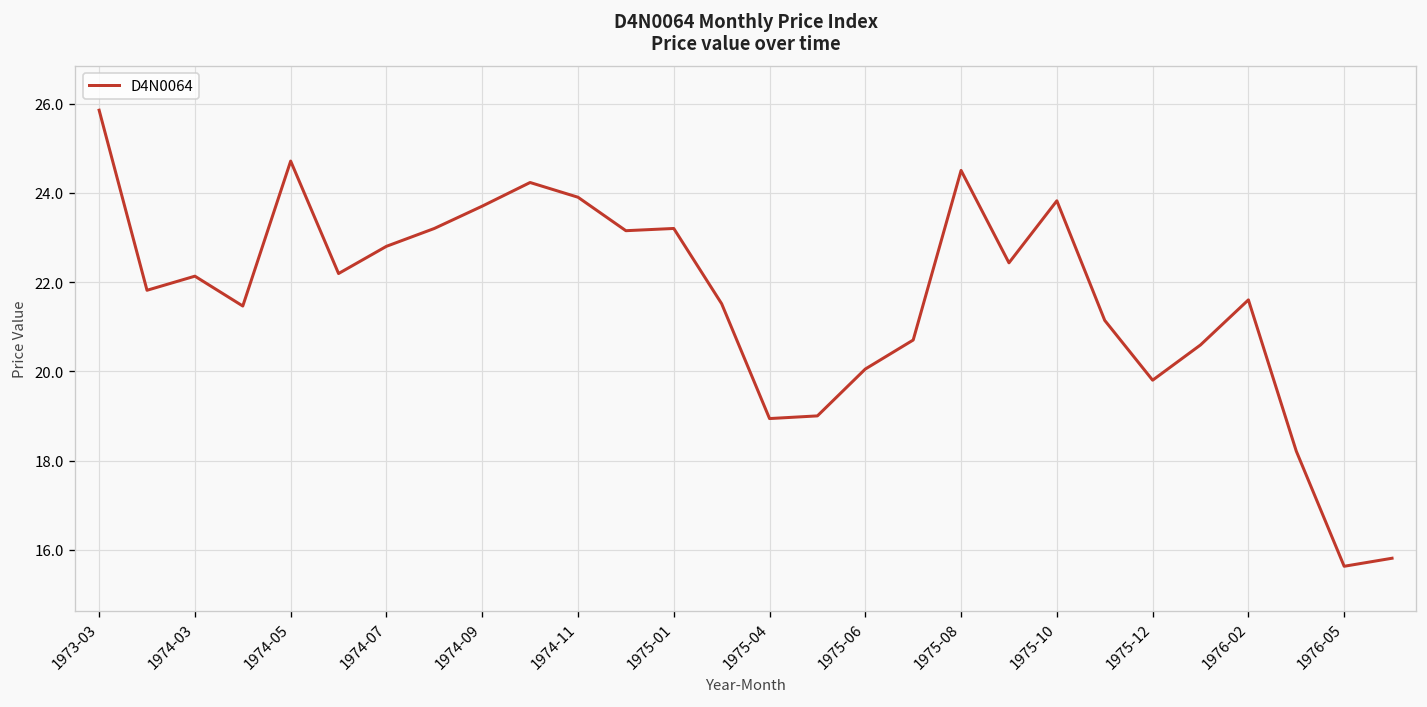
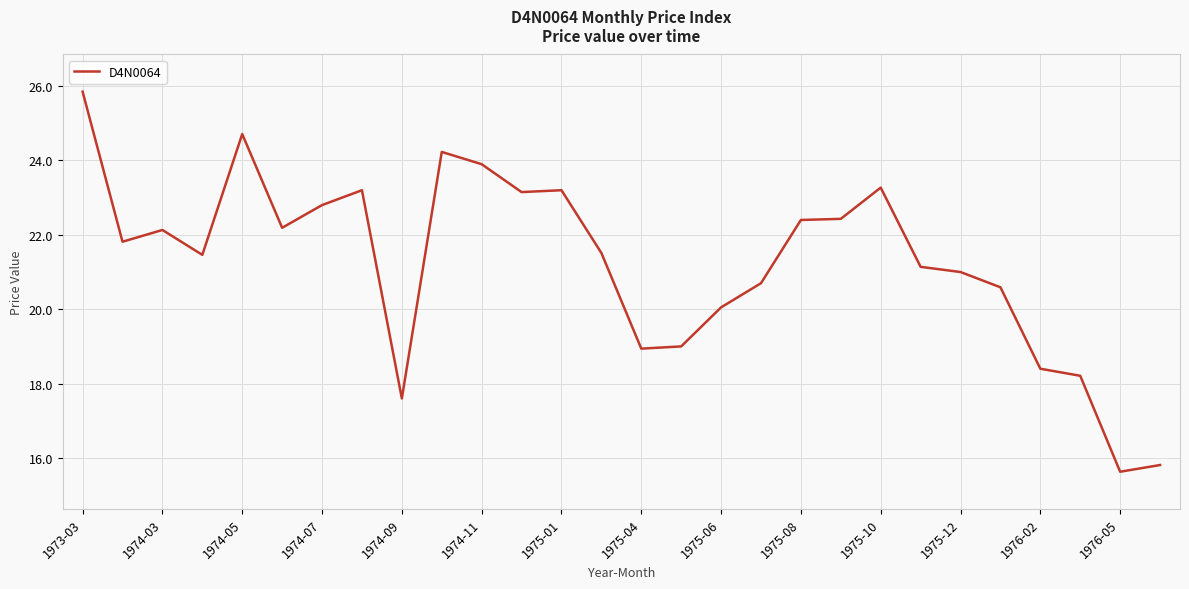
1974-09: 23.7 -> 17.6
1975-08: 24.5 -> 22.4
1975-10: 23.8 -> 23.3
1975-12: 19.8 -> 21.0
1976-02: 21.6 -> 18.4
